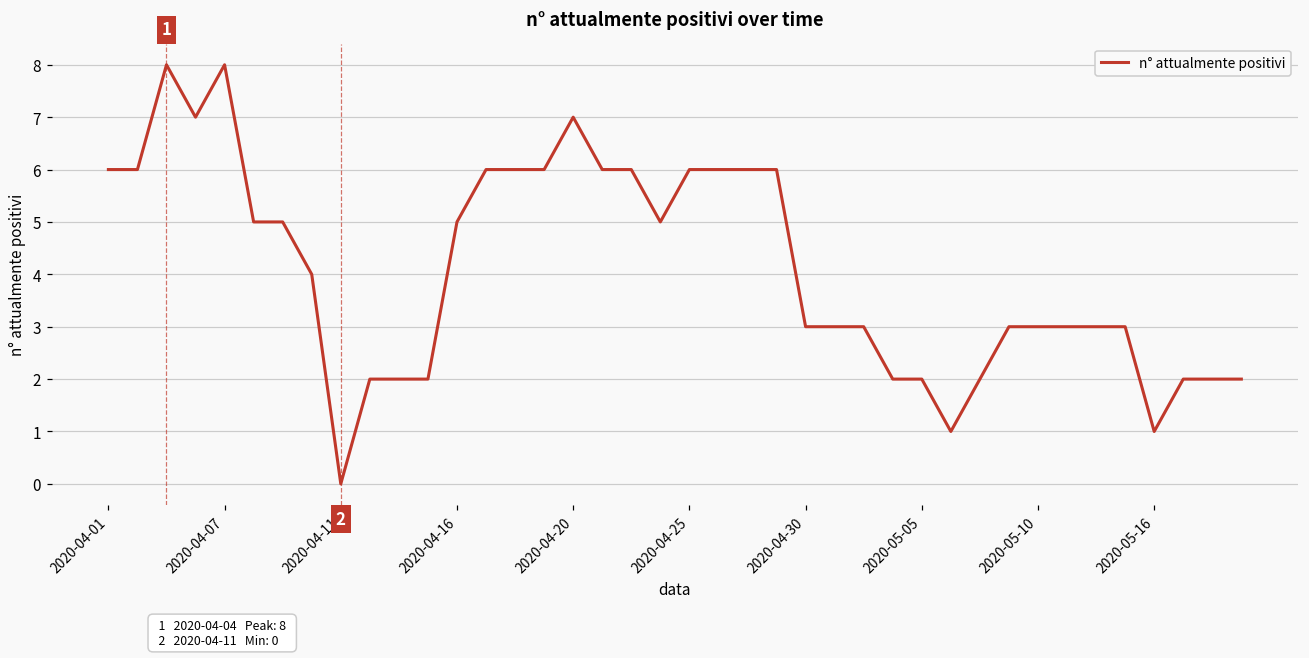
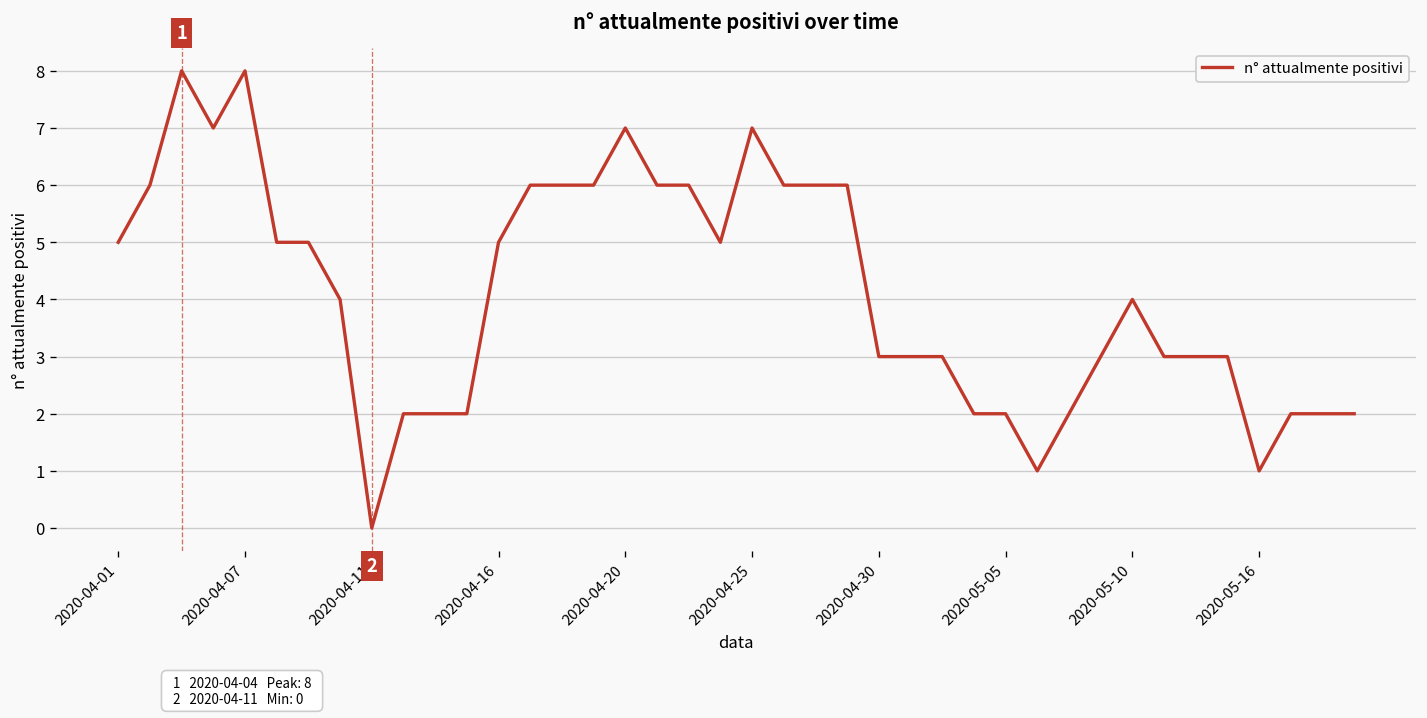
2020-04-01: 6 -> 5
2020-04-25: 6 -> 7
2020-05-10: 3 -> 4
